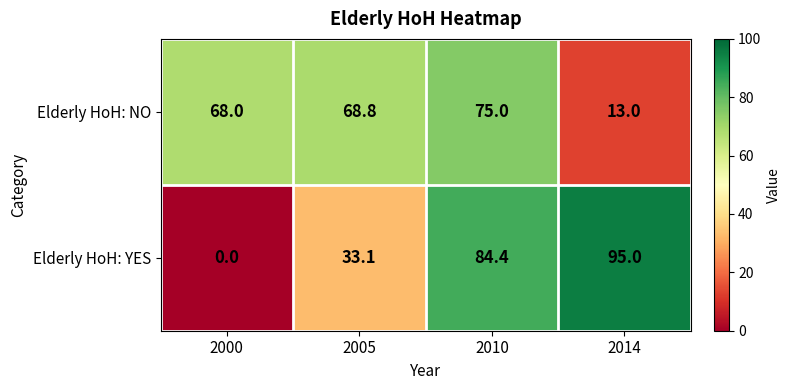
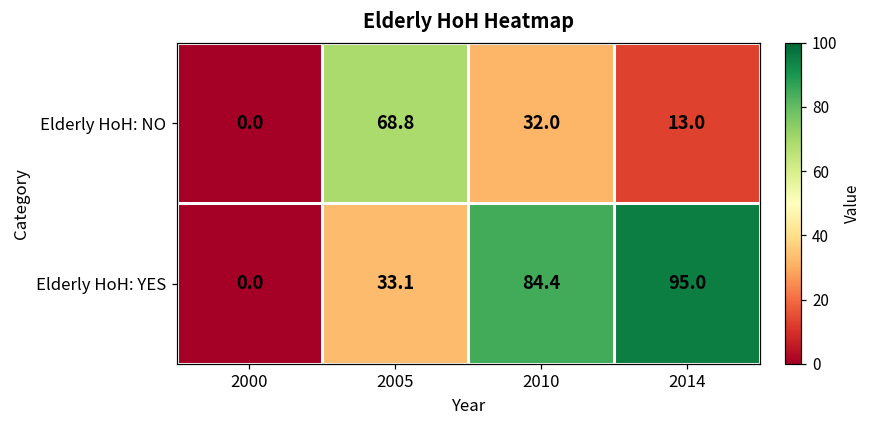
Elderly HoH: NO, 2000: 68.0 -> 0.0
Elderly HoH: NO, 2010: 75.0 -> 32.0
